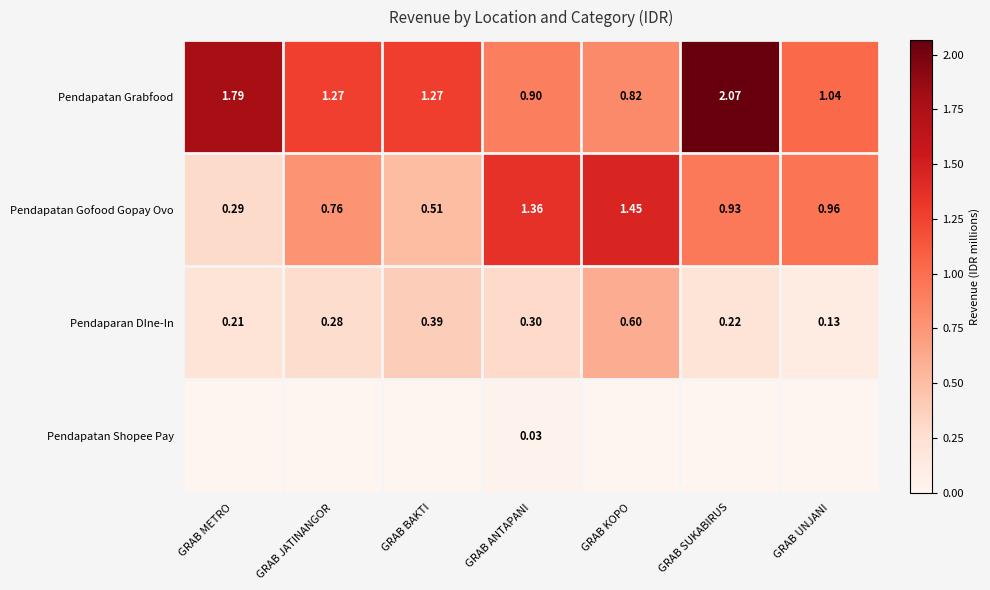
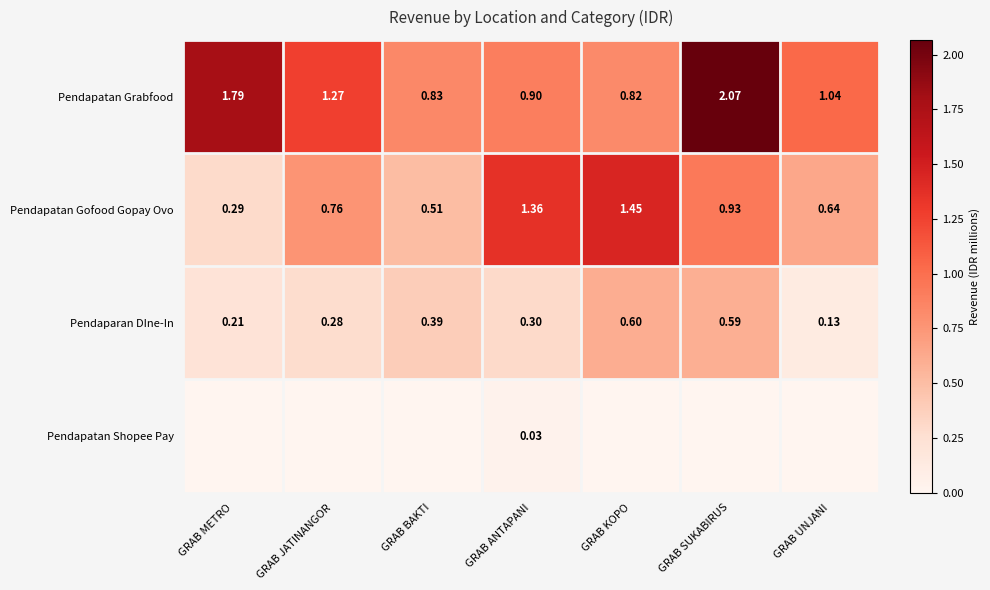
Pendapatan Grabfood, GRAB BAKTI: 1.27 -> 0.83
Pendapatan Gofood Gopay Ovo, GRAB UNJANI: 0.96 -> 0.64
Pendaparan DIne-In, GRAB SUKABIRUS: 0.22 -> 0.59
